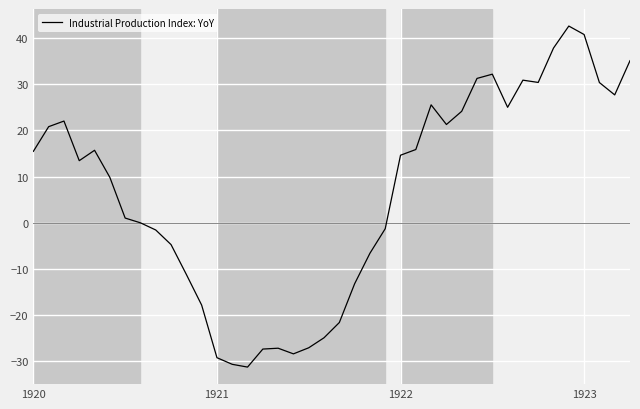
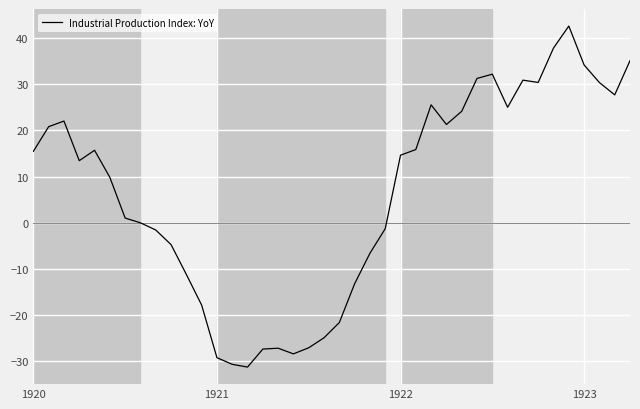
1923: 41 -> 34
